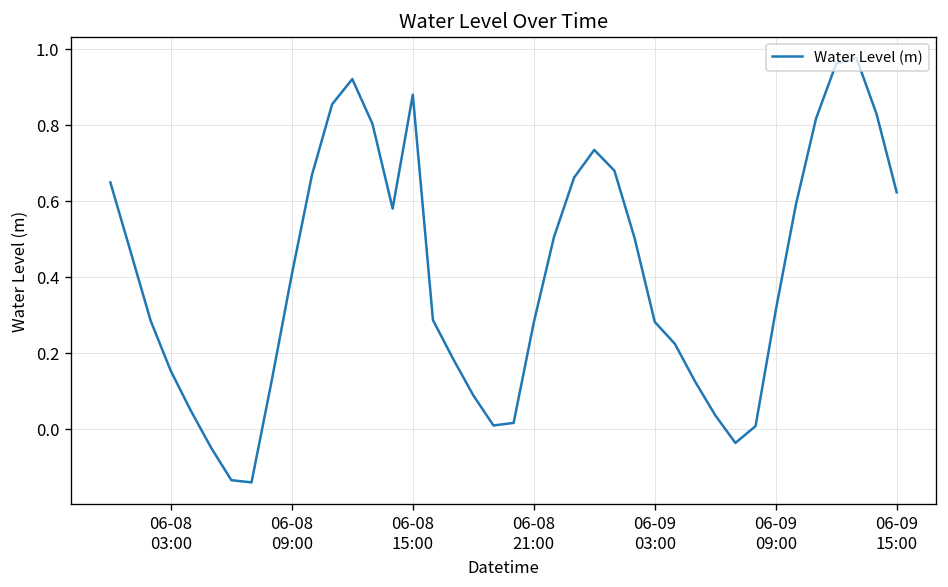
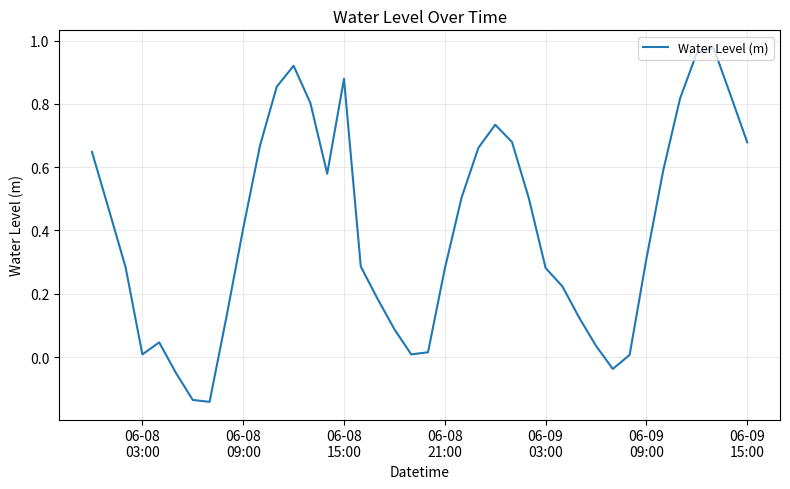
06-08 03:00: 0.15 -> 0.01
06-09 15:00: 0.62 -> 0.68
